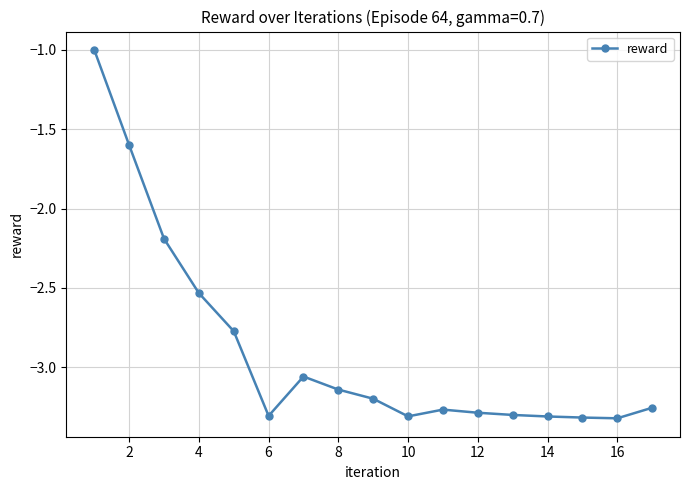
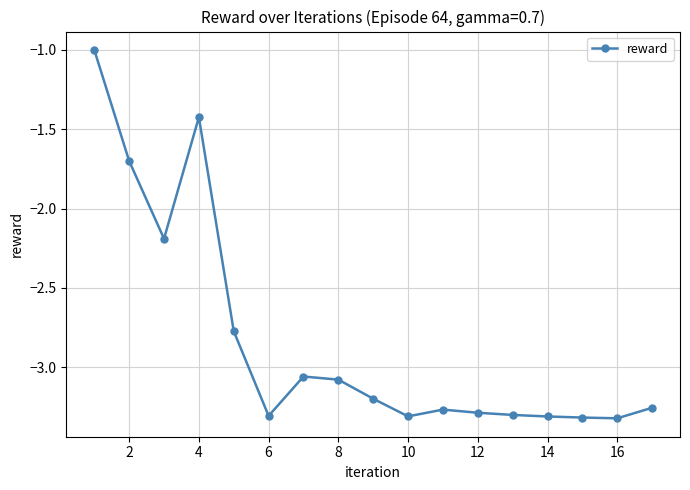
2: -1.6 -> -1.7
4: -2.53 -> -1.42
8: -3.14 -> -3.08
